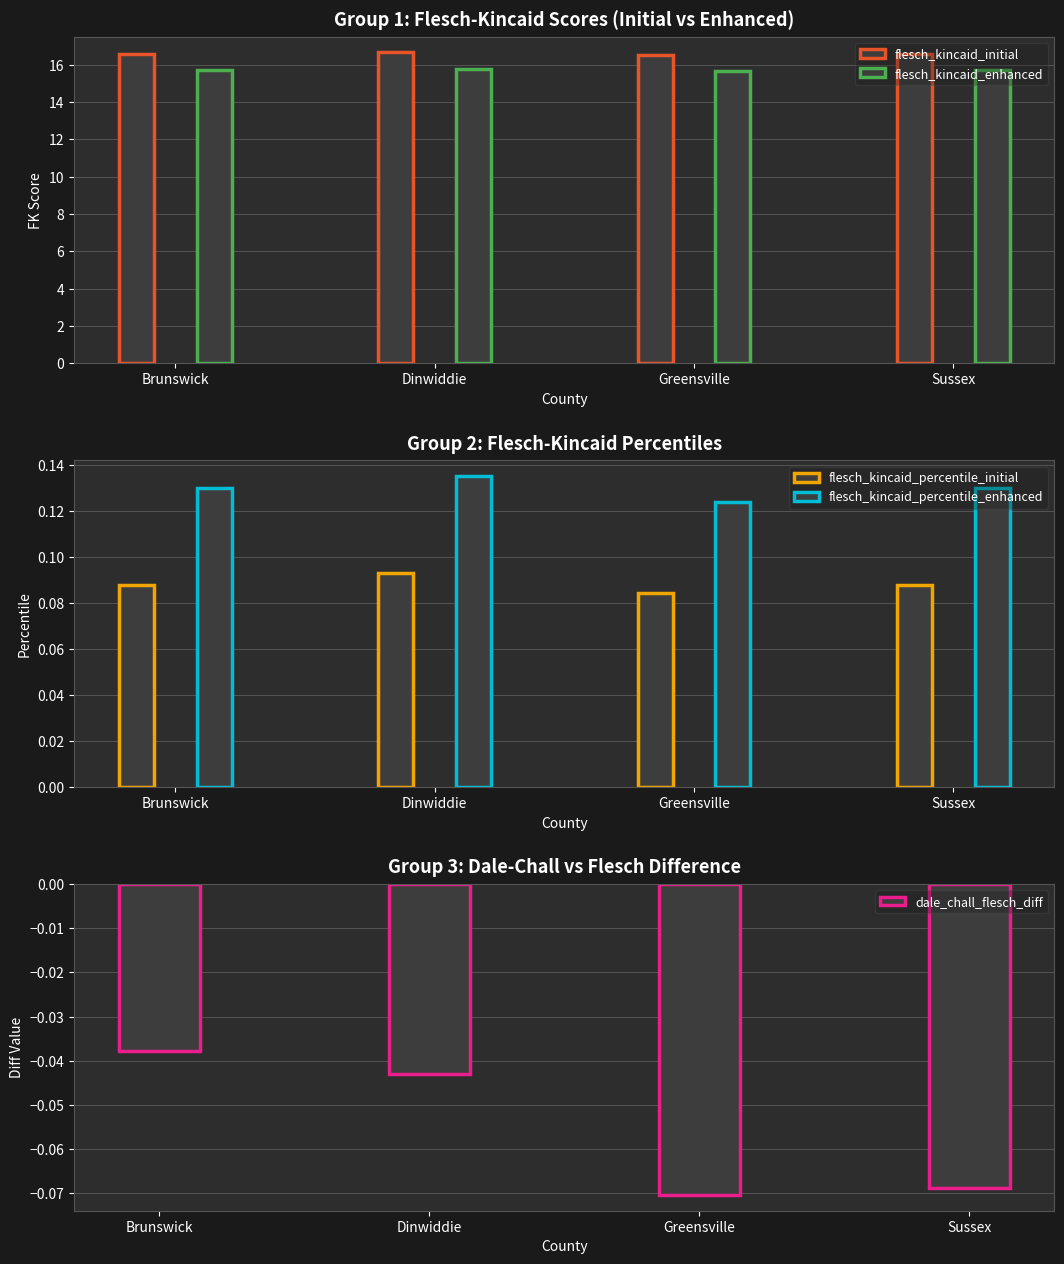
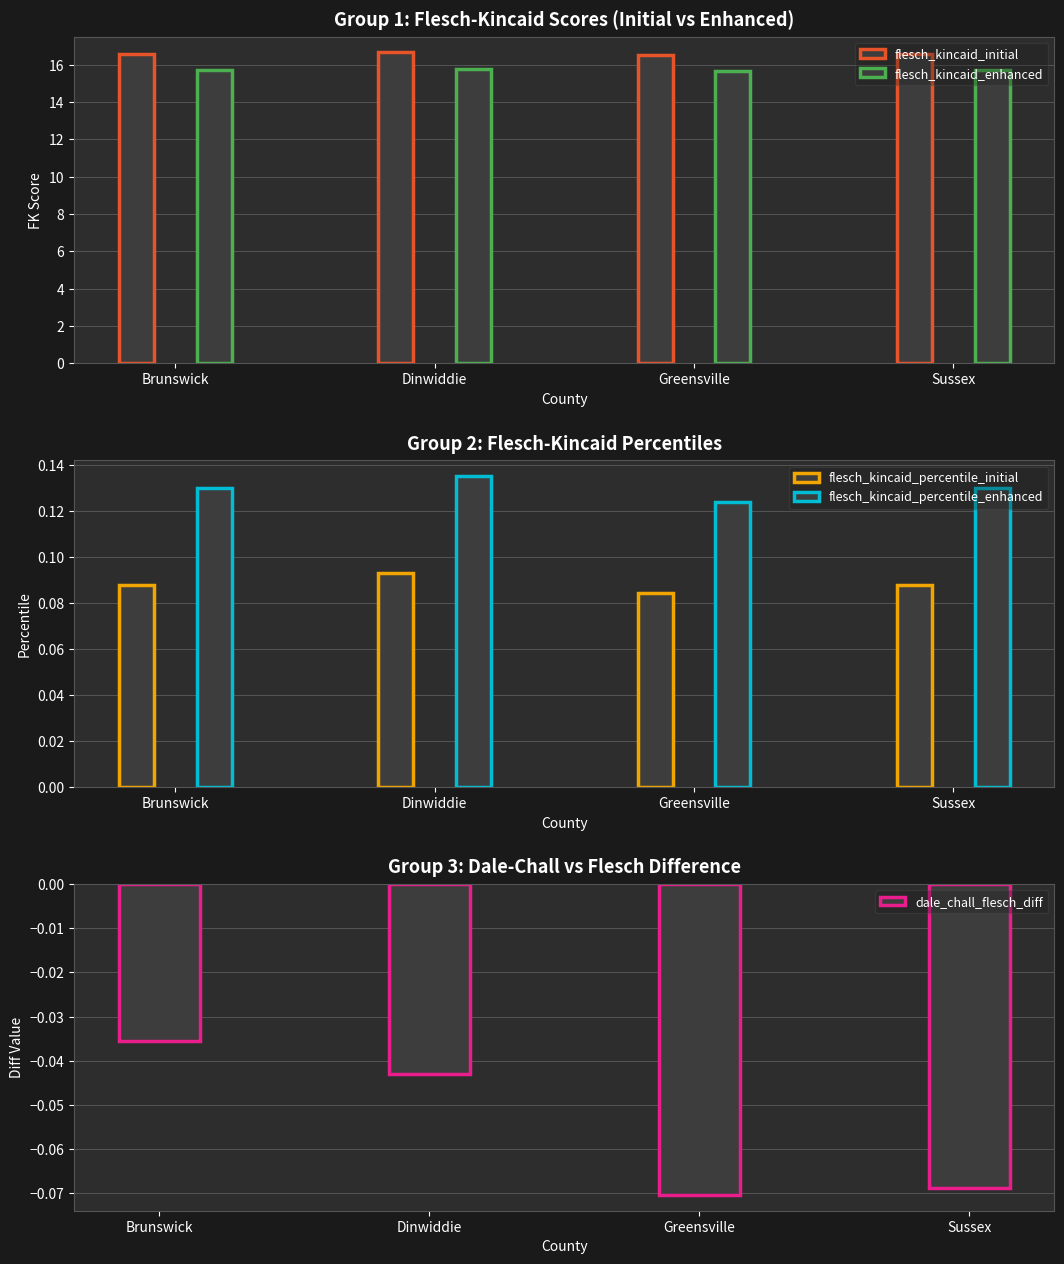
Group 3: Dale-Chall vs Flesch Difference, Brunswick: -0.038 -> -0.036
